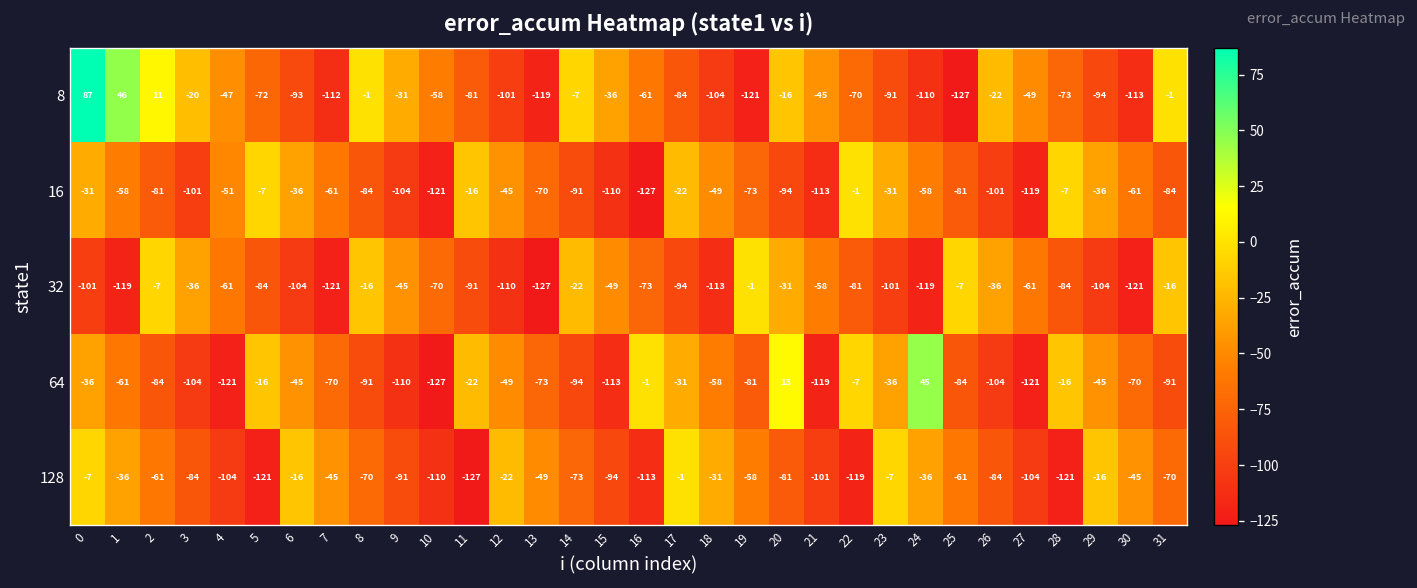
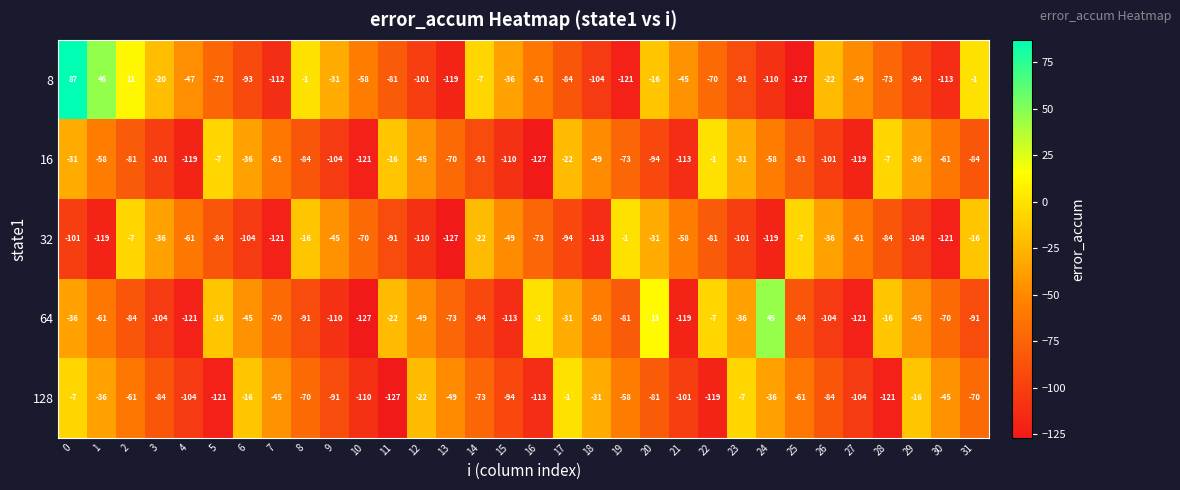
16, 4: -51 -> -119
